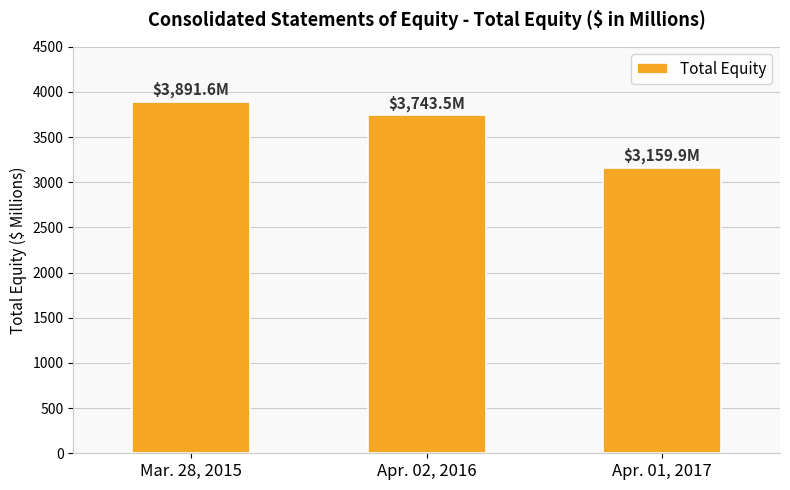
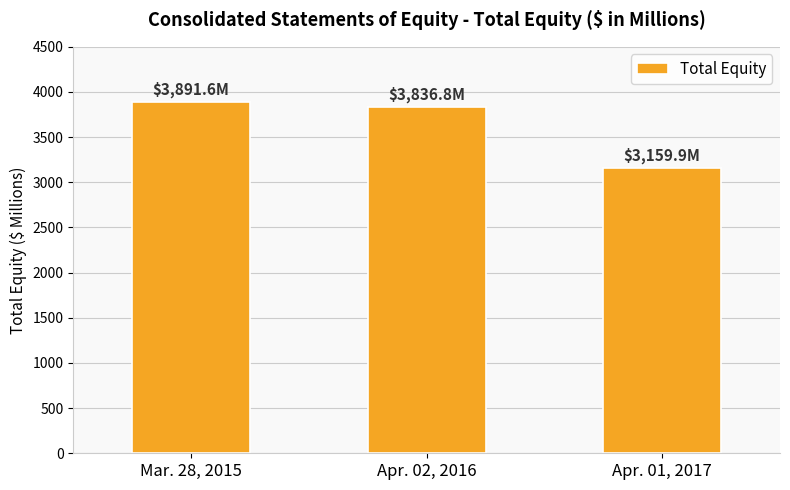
Apr. 02, 2016: $3,743.5M -> $3,836.8M
